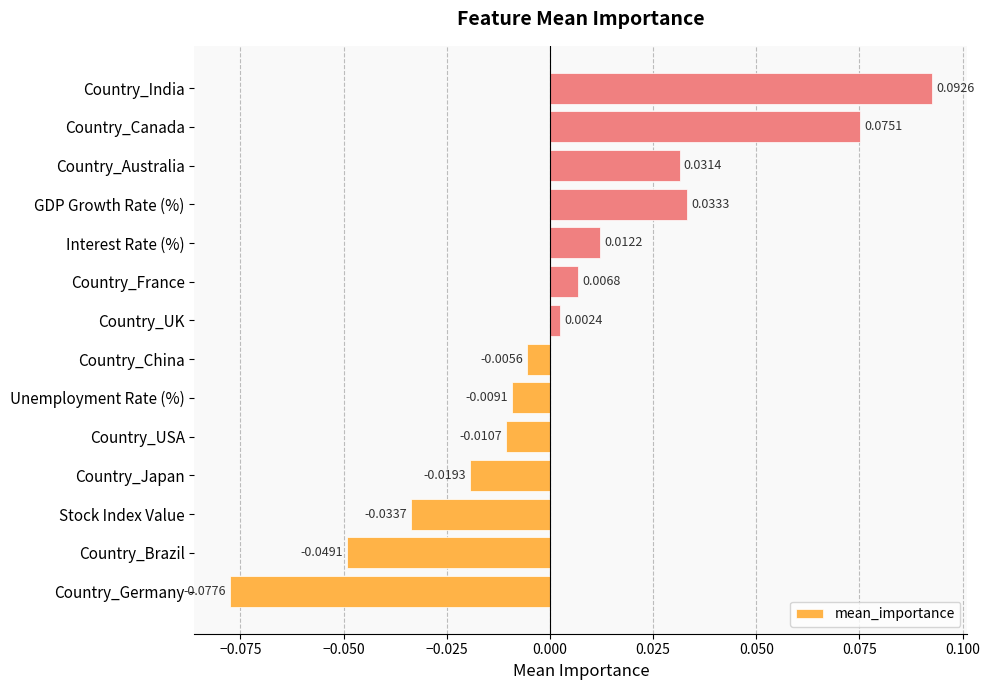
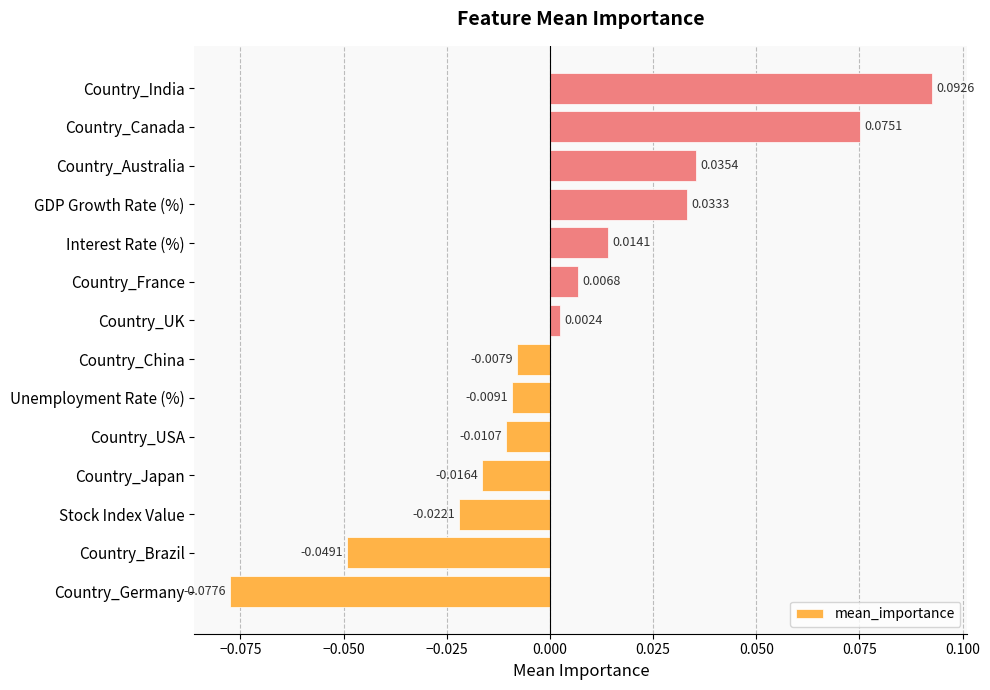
Country_Australia: 0.0314 -> 0.0354
Interest Rate (%): 0.0122 -> 0.0141
Country_China: -0.0056 -> -0.0079
Country_Japan: -0.0193 -> -0.0164
Stock Index Value: -0.0337 -> -0.0221
